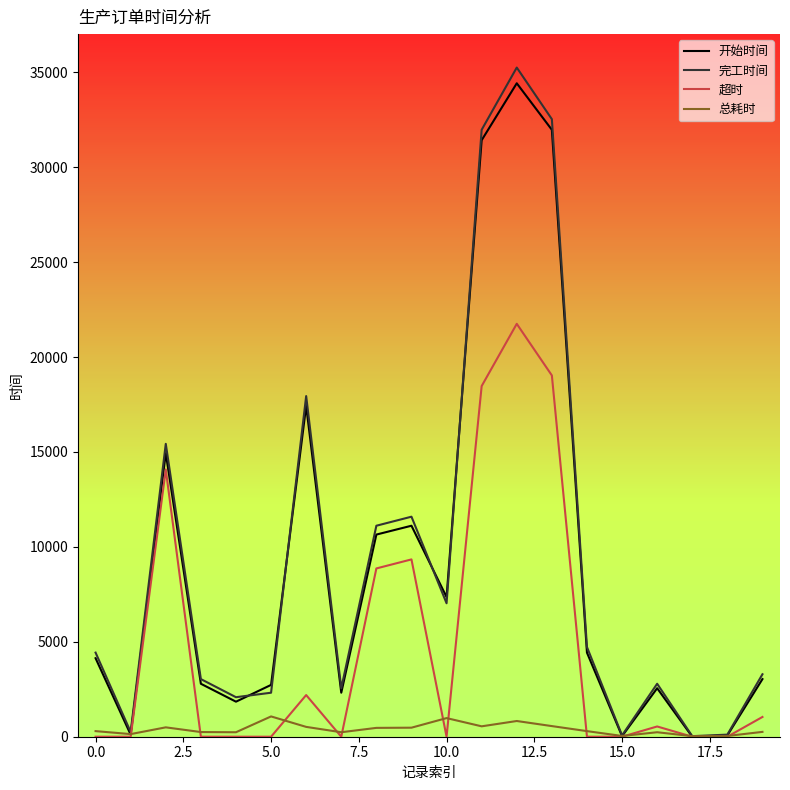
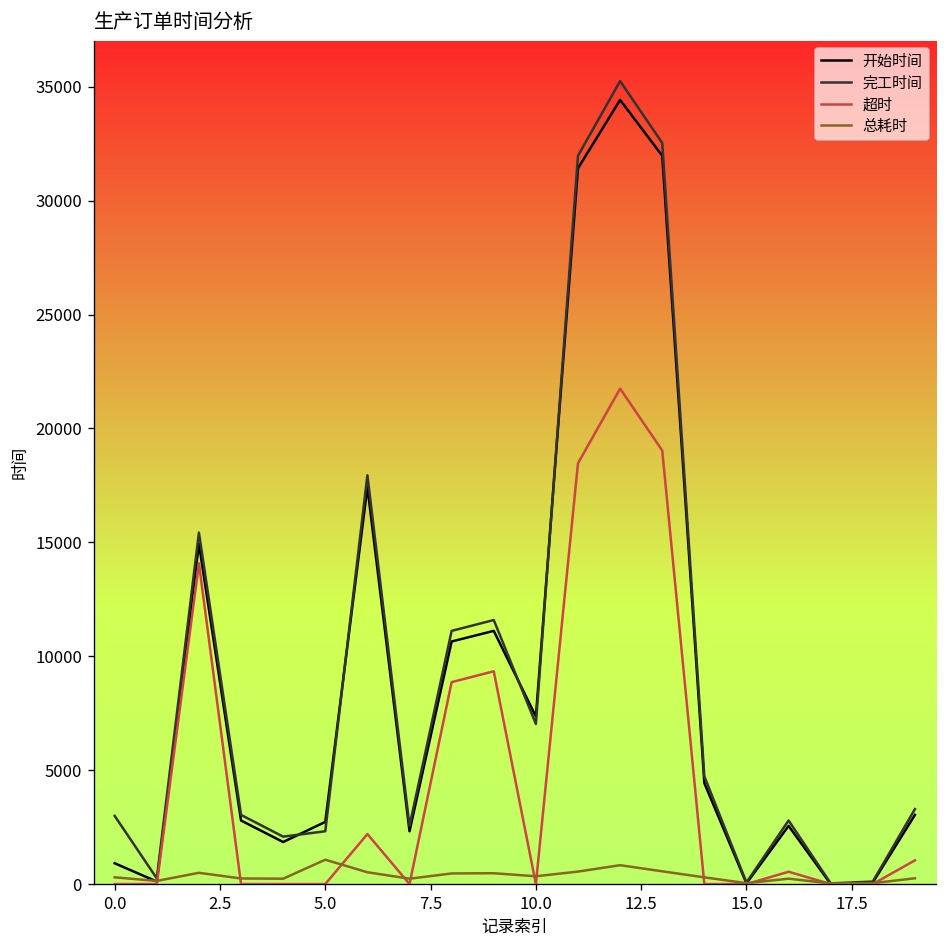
开始时间, 0.0: 4100 -> 900
完工时间, 0.0: 4400 -> 3000
总耗时, 10.0: 1000 -> 300
